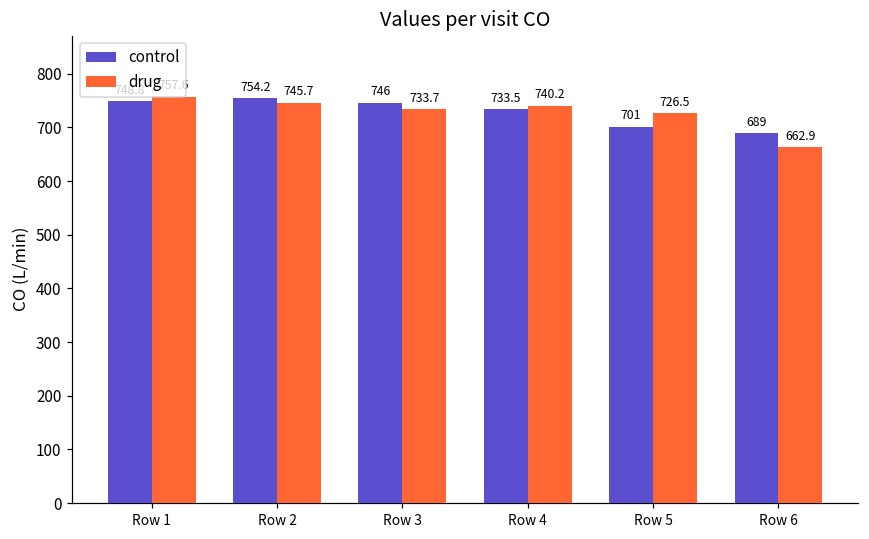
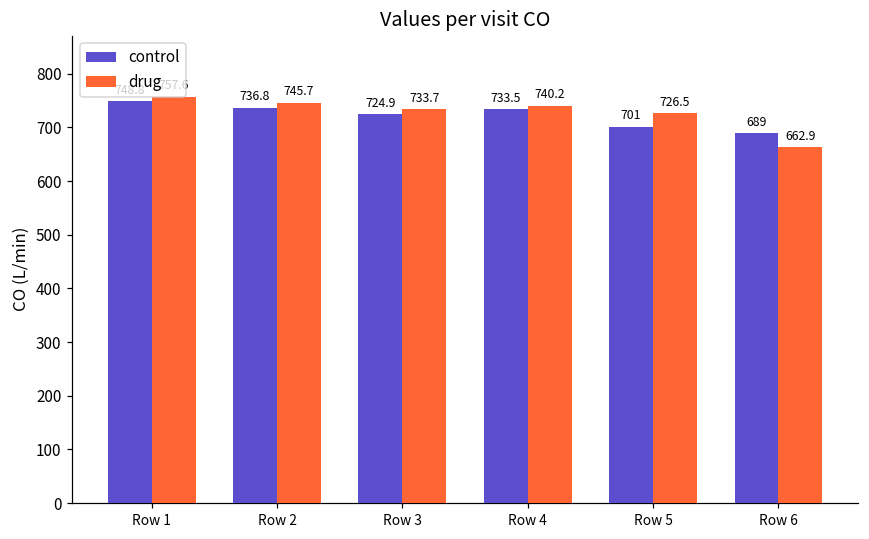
control, Row 2: 754.2 -> 736.8
control, Row 3: 746 -> 724.9
